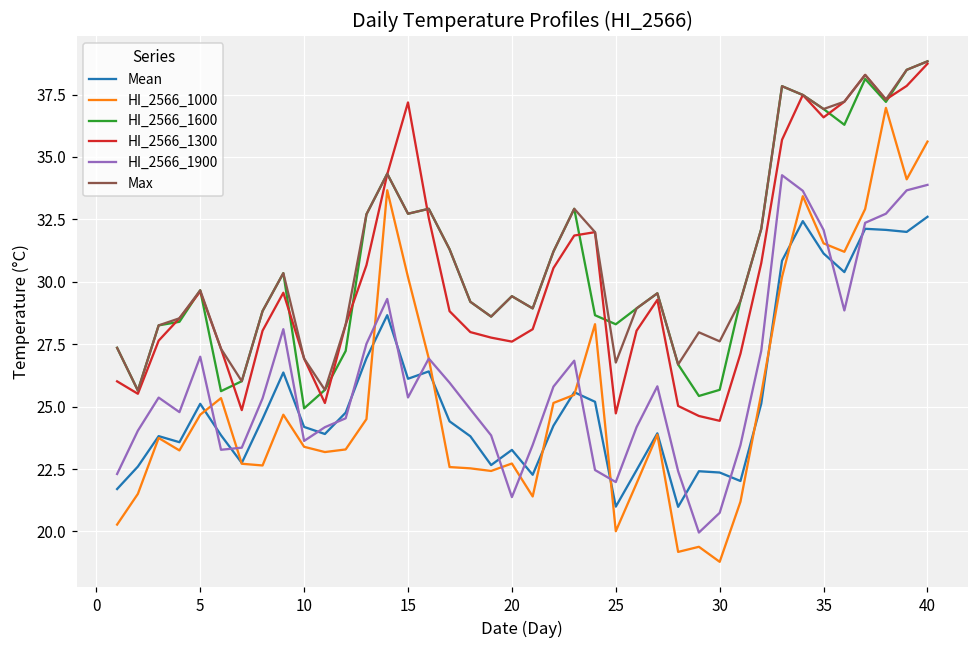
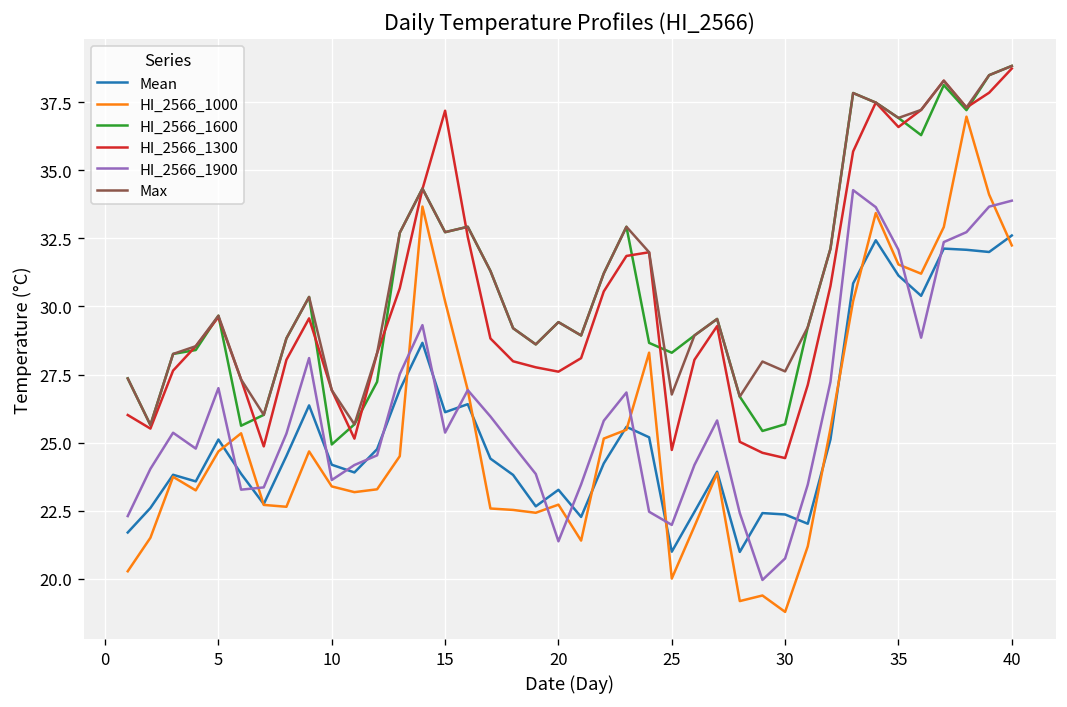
HI_2566_1000, 40: 35.6 -> 32.2
